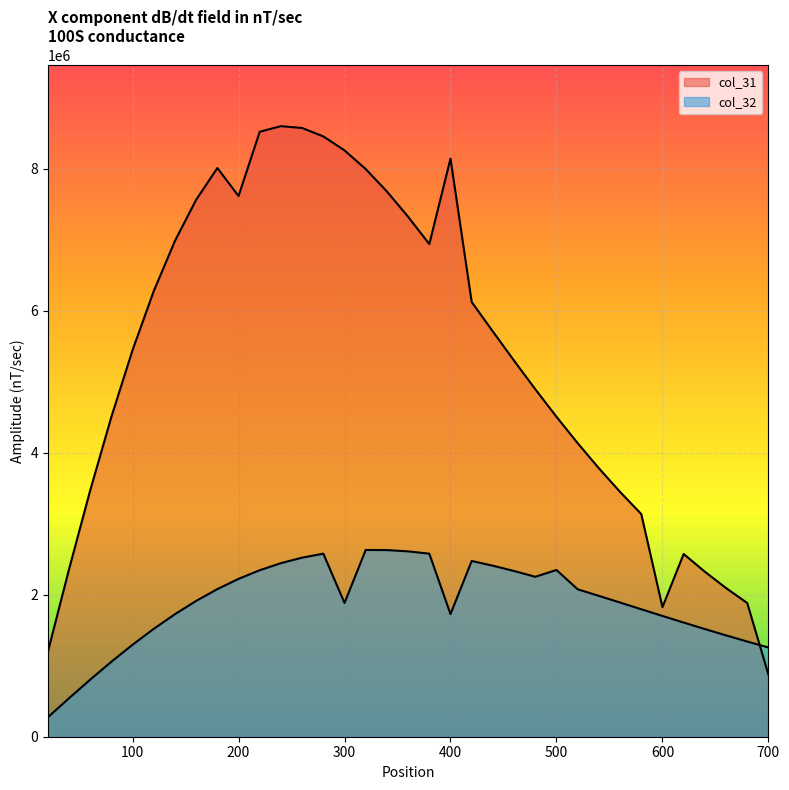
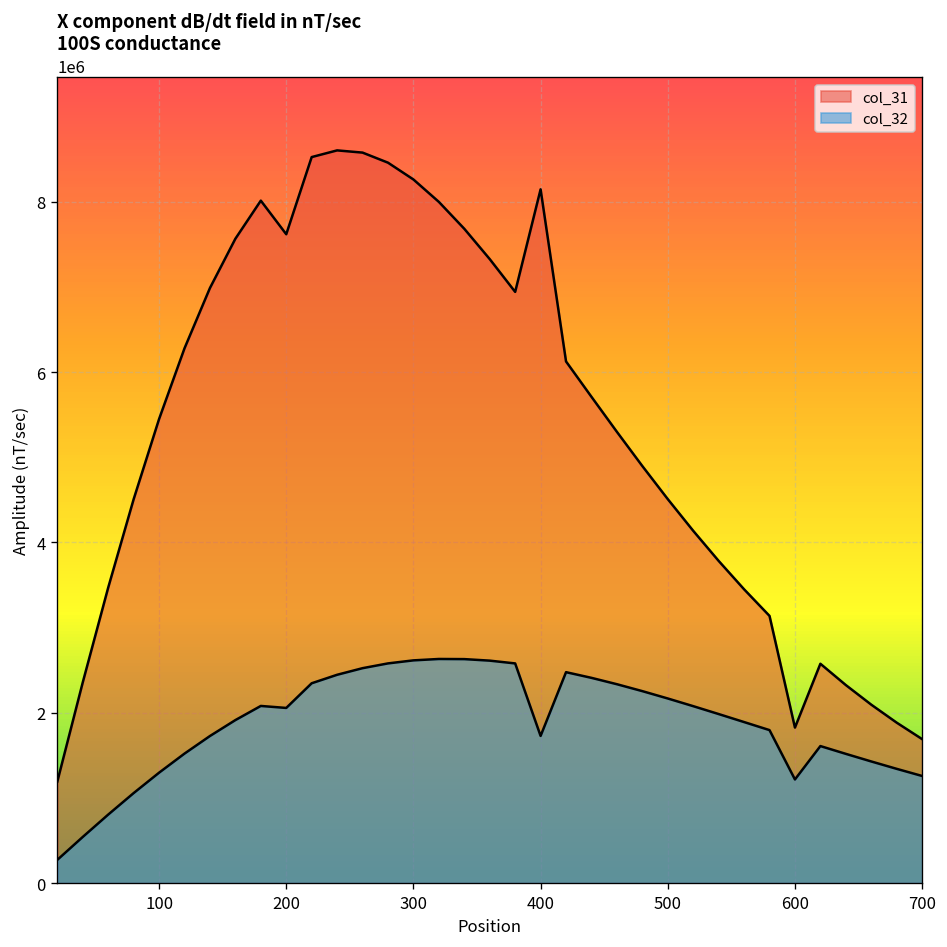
col_32, 200: 2200000 -> 2100000
col_32, 300: 1900000 -> 2600000
col_32, 500: 2300000 -> 2200000
col_32, 600: 1700000 -> 1200000
col_31, 700: 900000 -> 1700000
